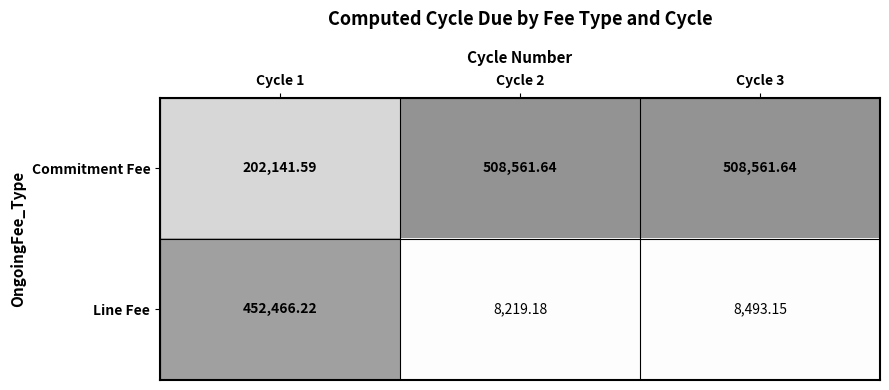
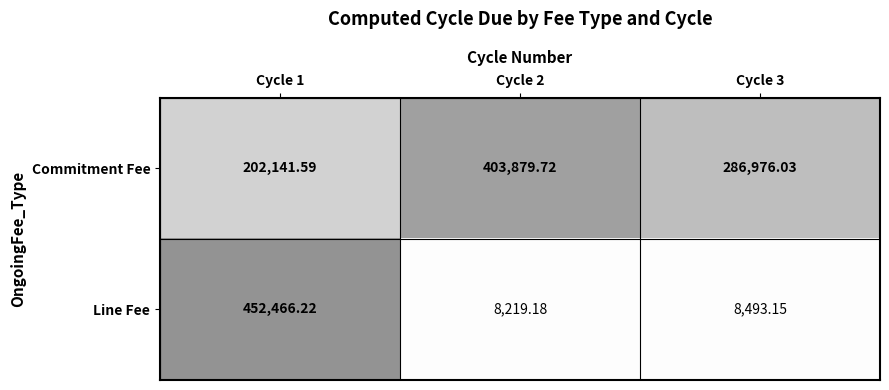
Commitment Fee, Cycle 2: 508,561.64 -> 403,879.72
Commitment Fee, Cycle 3: 508,561.64 -> 286,976.03
